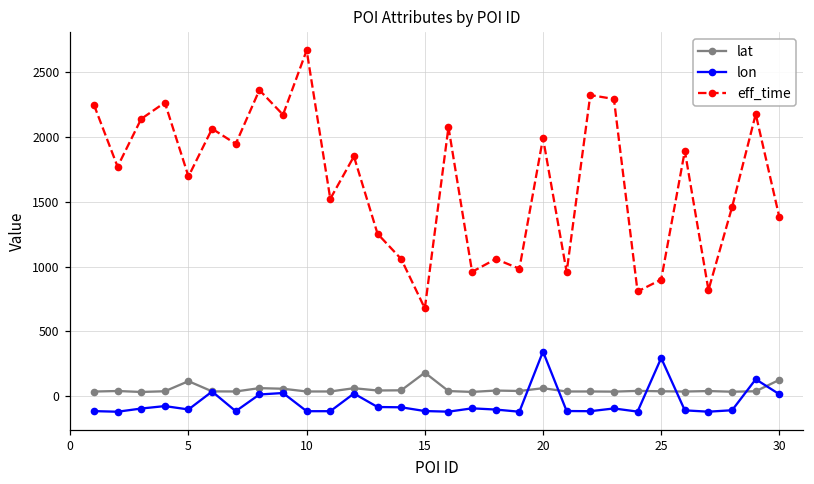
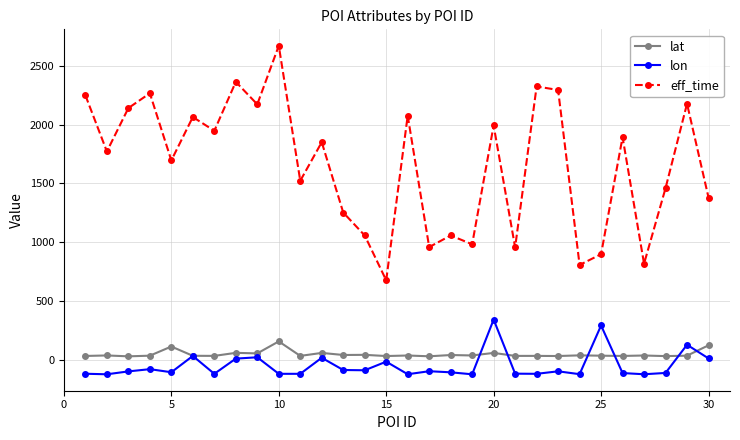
lat, 10: 30 -> 160
lat, 15: 180 -> 30
lon, 15: -120 -> -10
